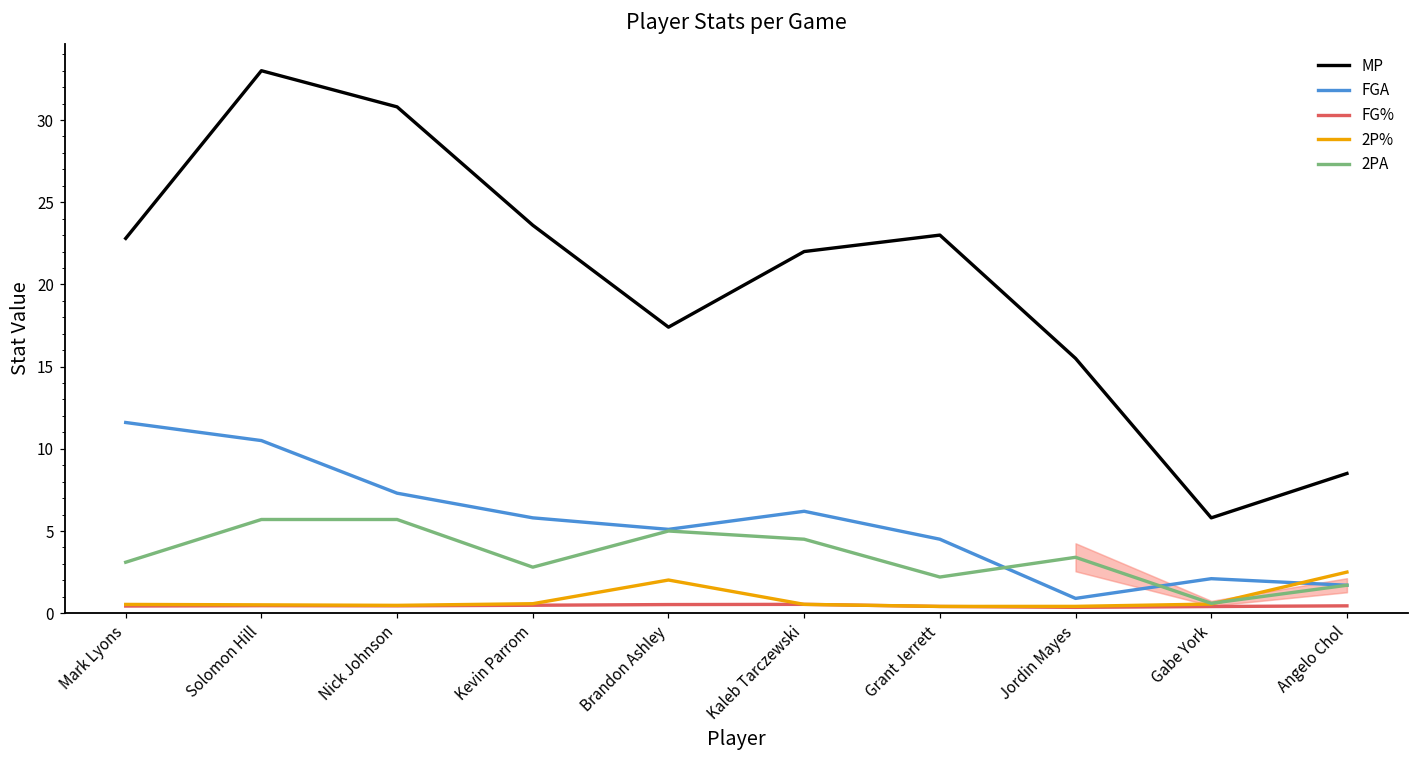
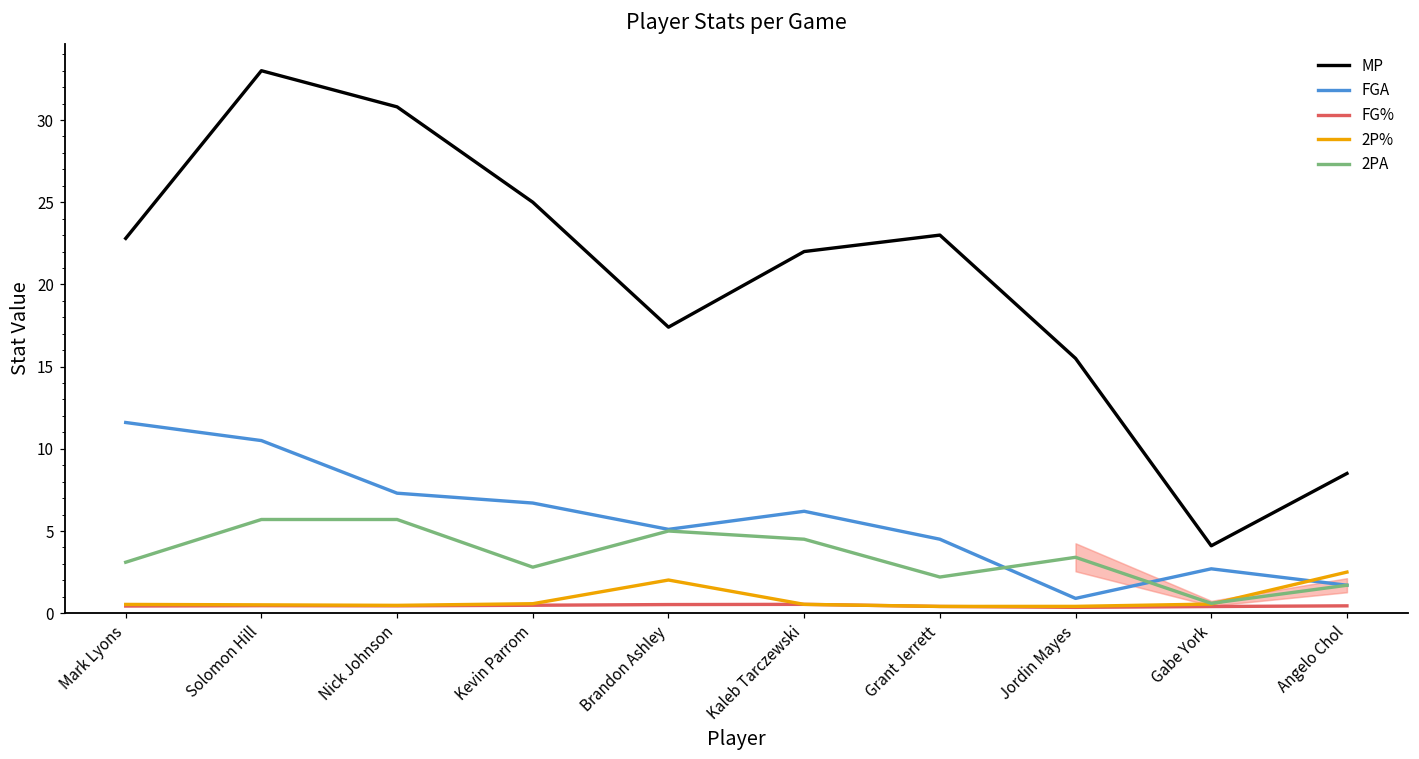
MP, Kevin Parrom: 23.6 -> 25.0
FGA, Kevin Parrom: 5.8 -> 6.7
MP, Gabe York: 5.8 -> 4.1
FGA, Gabe York: 2.1 -> 2.7
